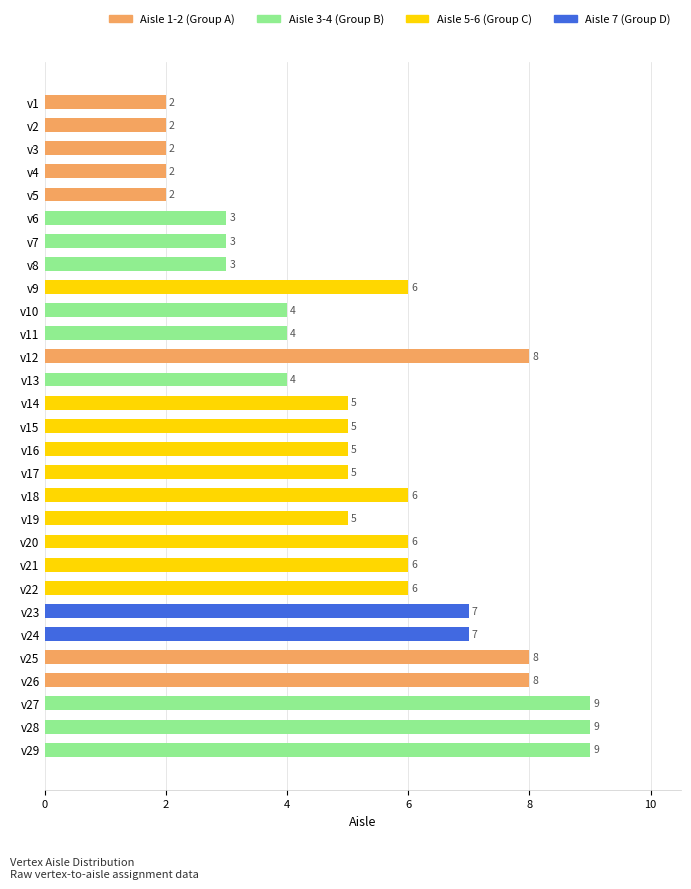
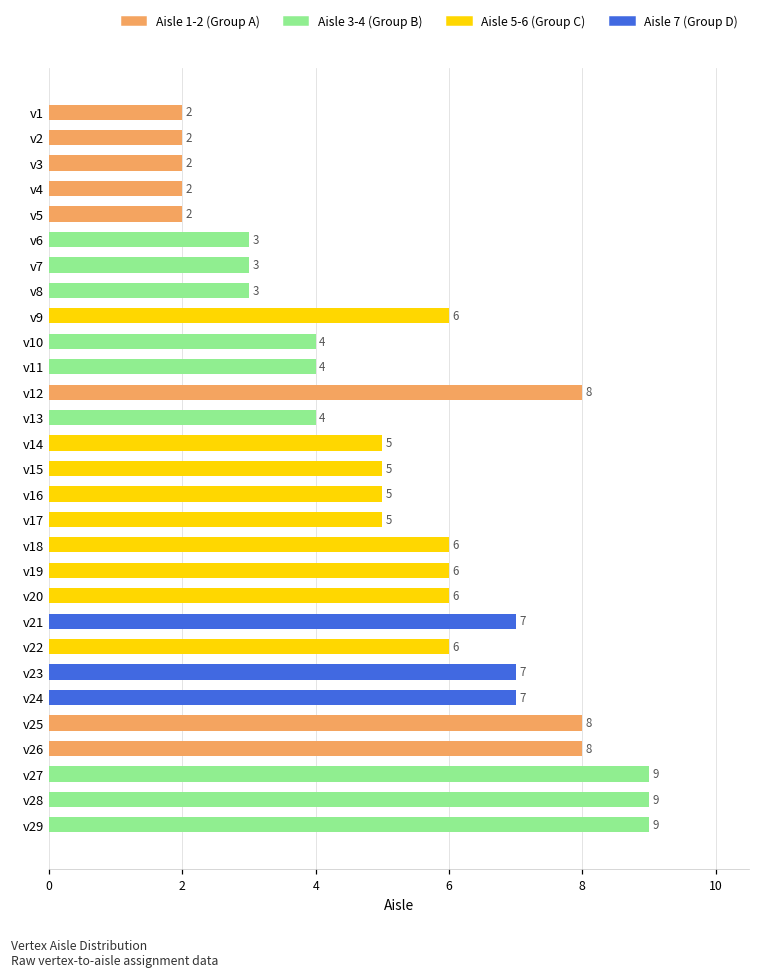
v19: 5 -> 6
v21: 6 -> 7
